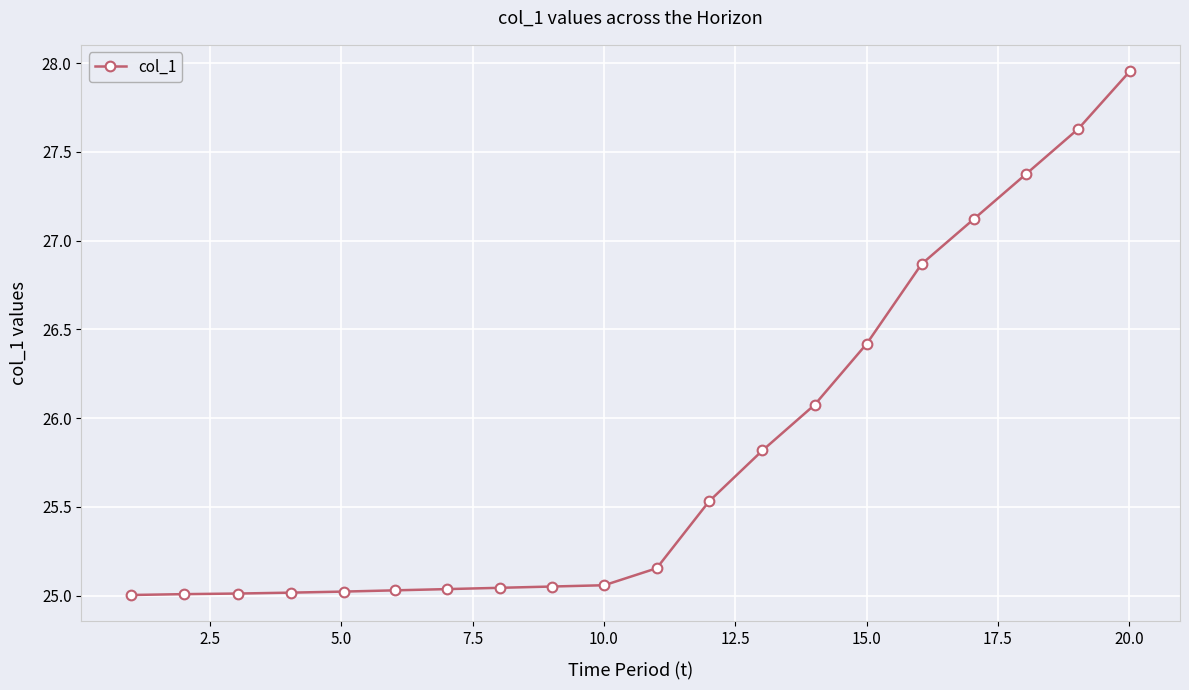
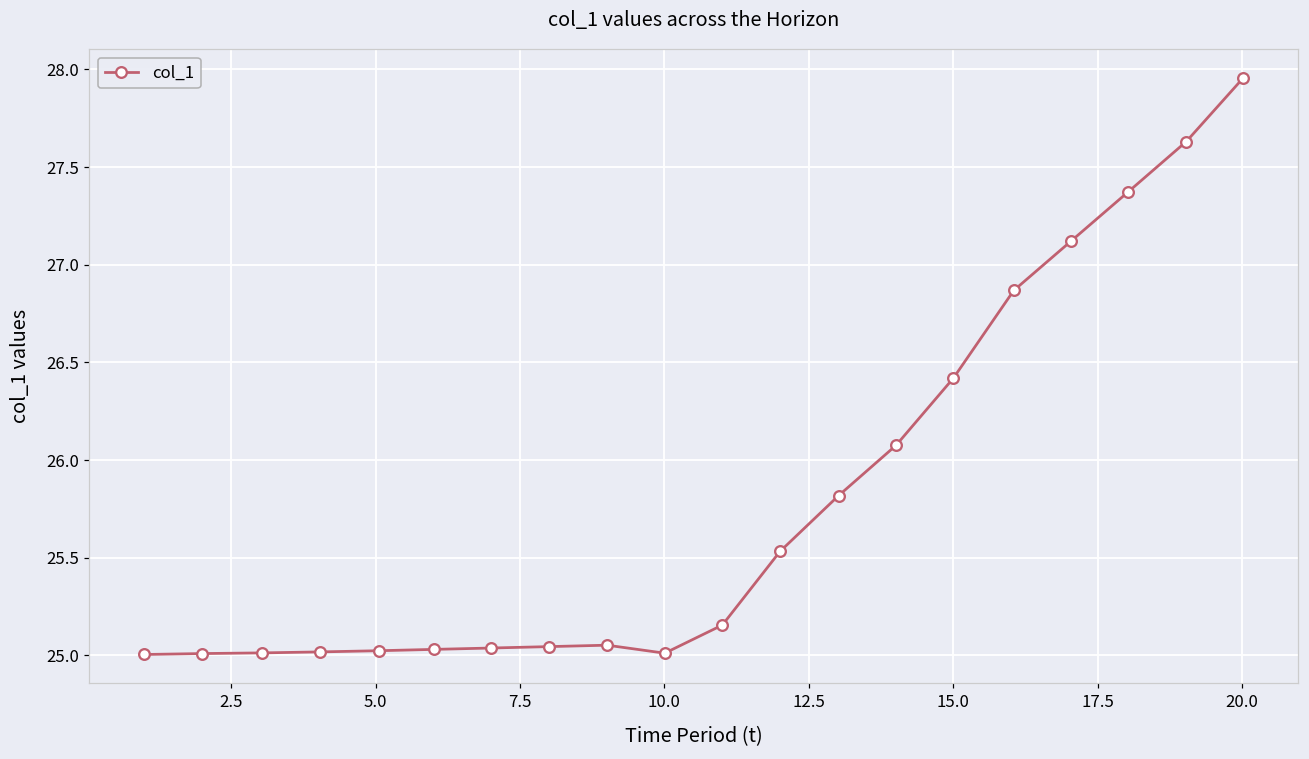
10.0: 25.06 -> 25.01
